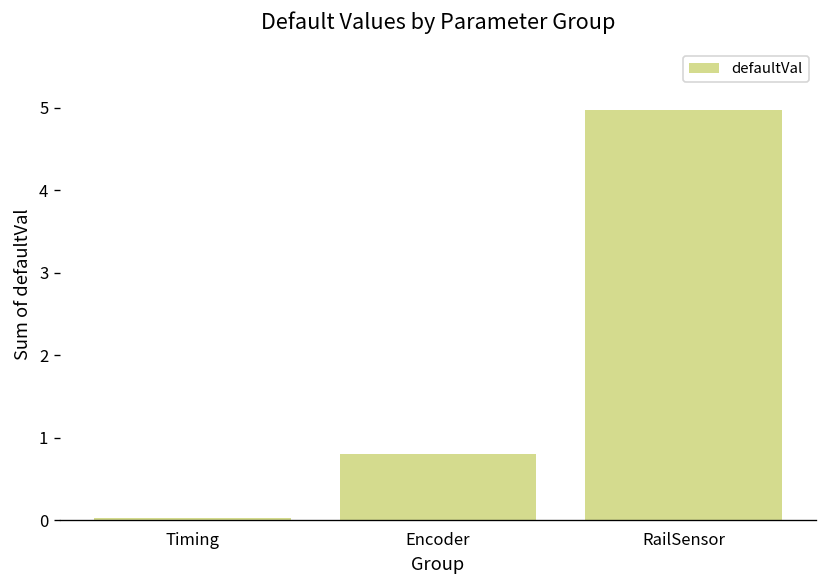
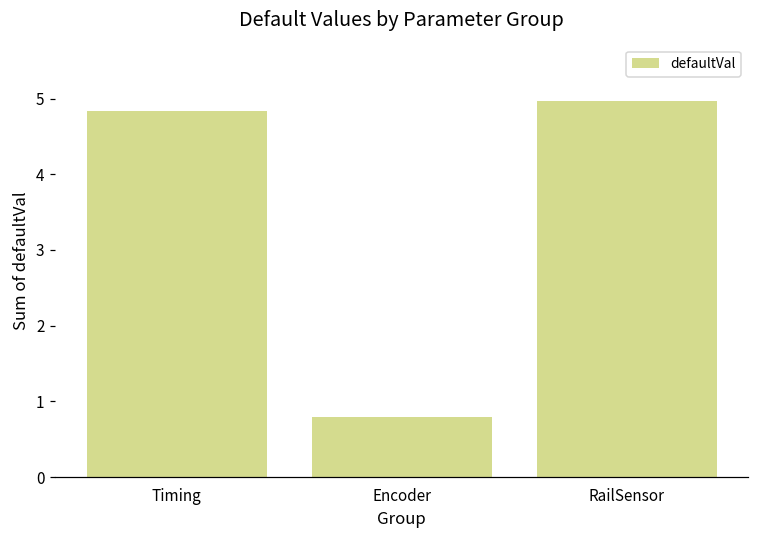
Timing: 0.0 -> 4.8
